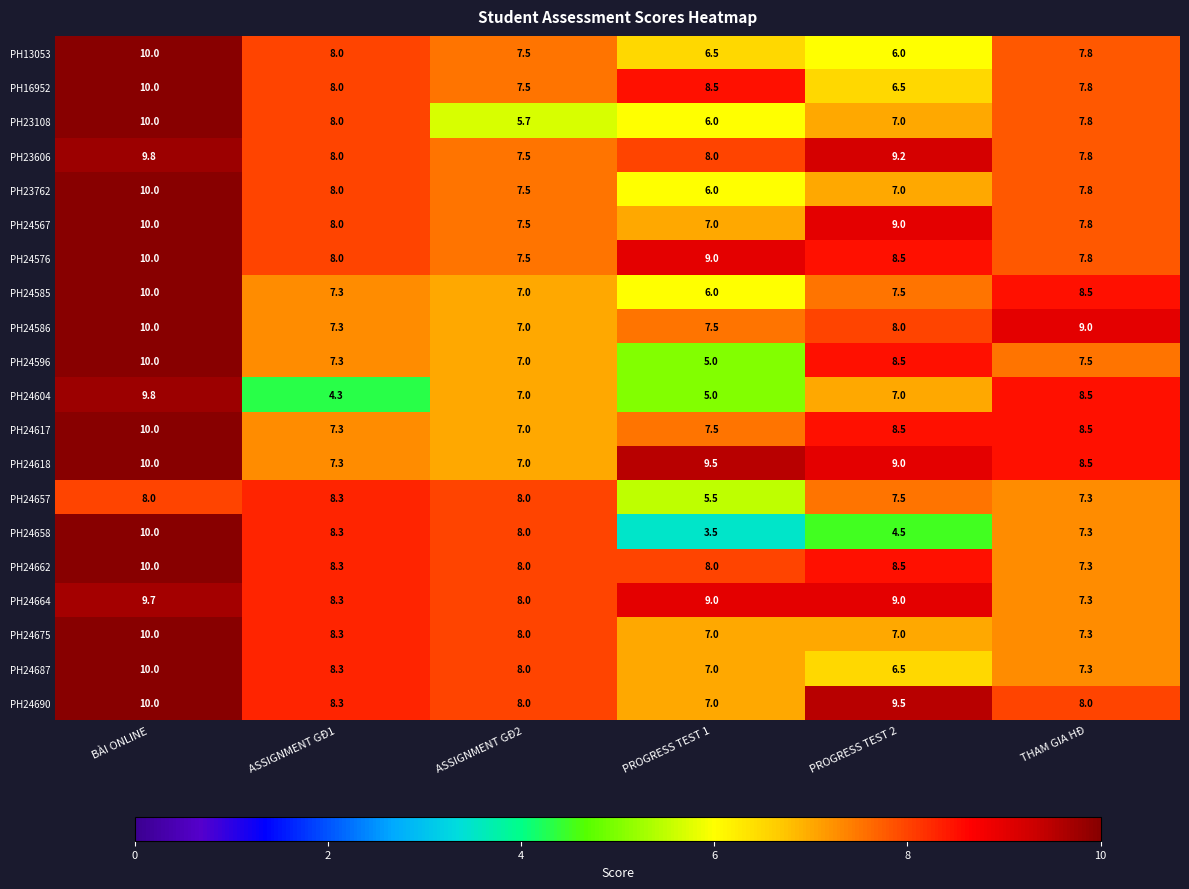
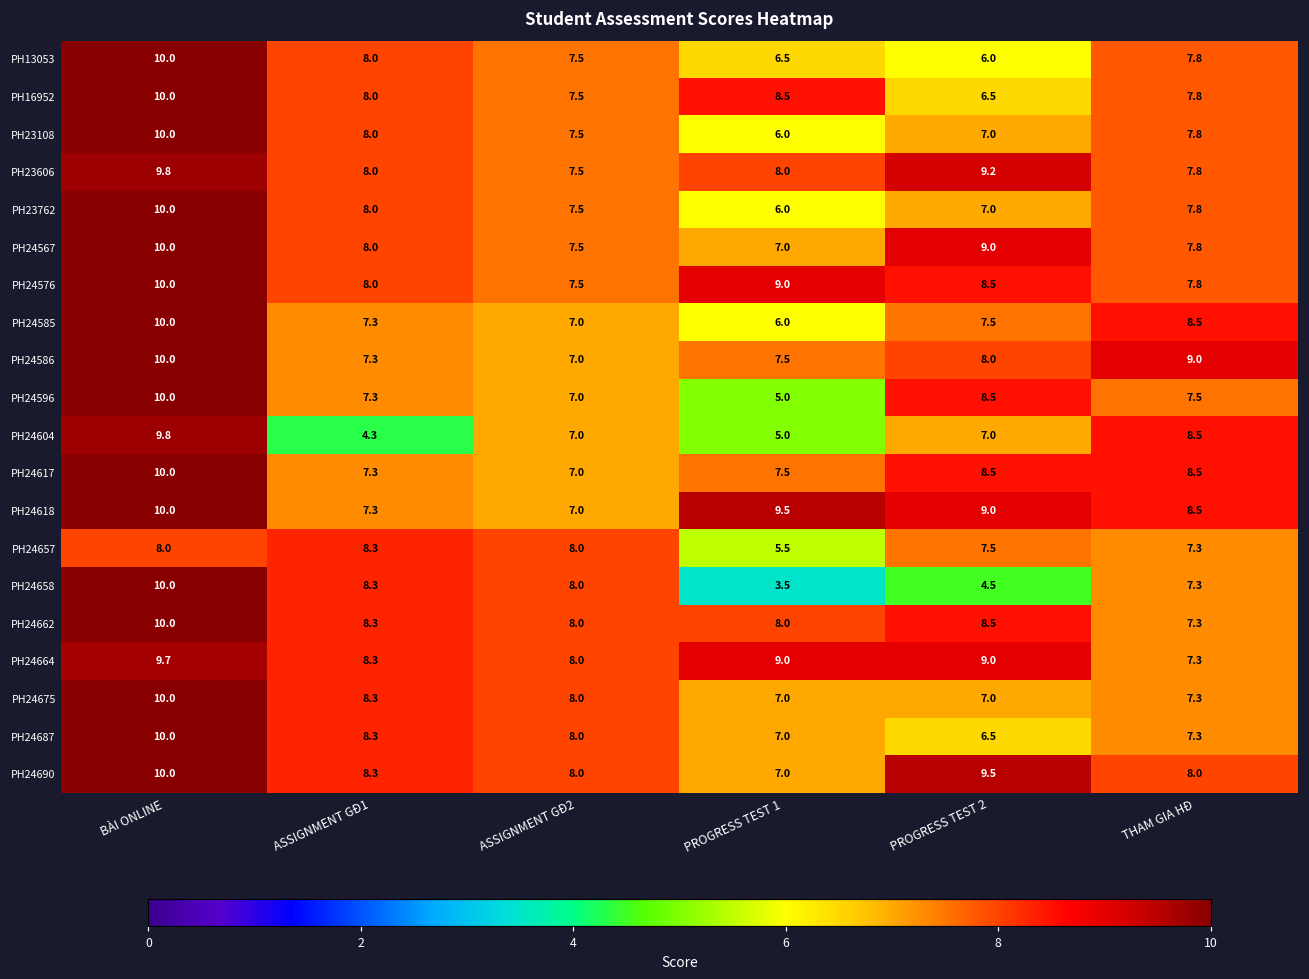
PH23108, ASSIGNMENT GĐ2: 5.7 -> 7.5
